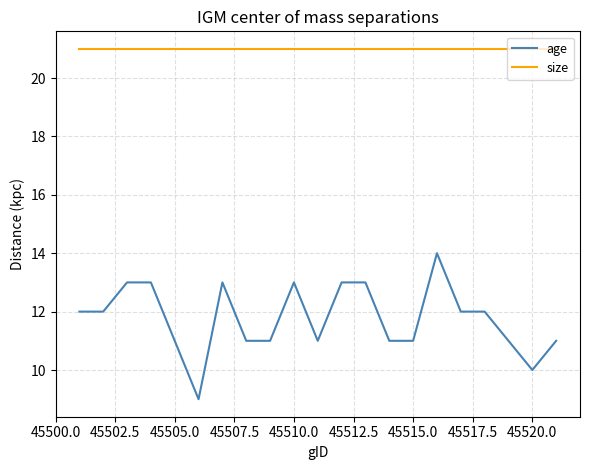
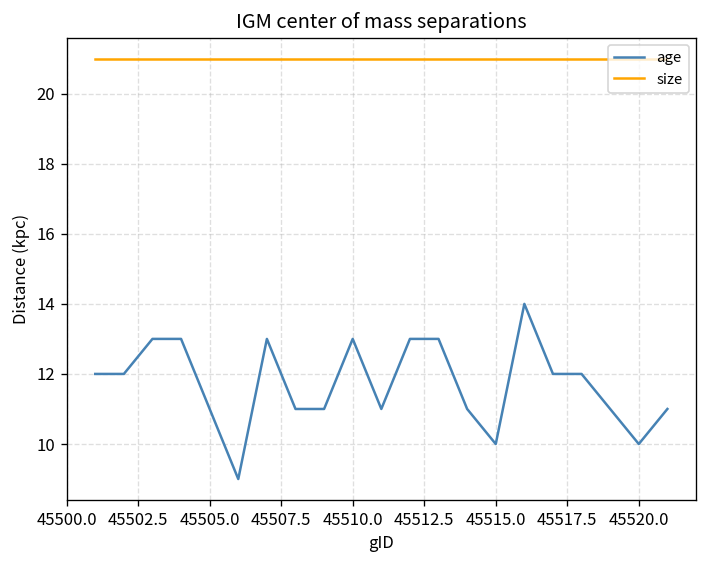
age, 45515.0: 11 -> 10
